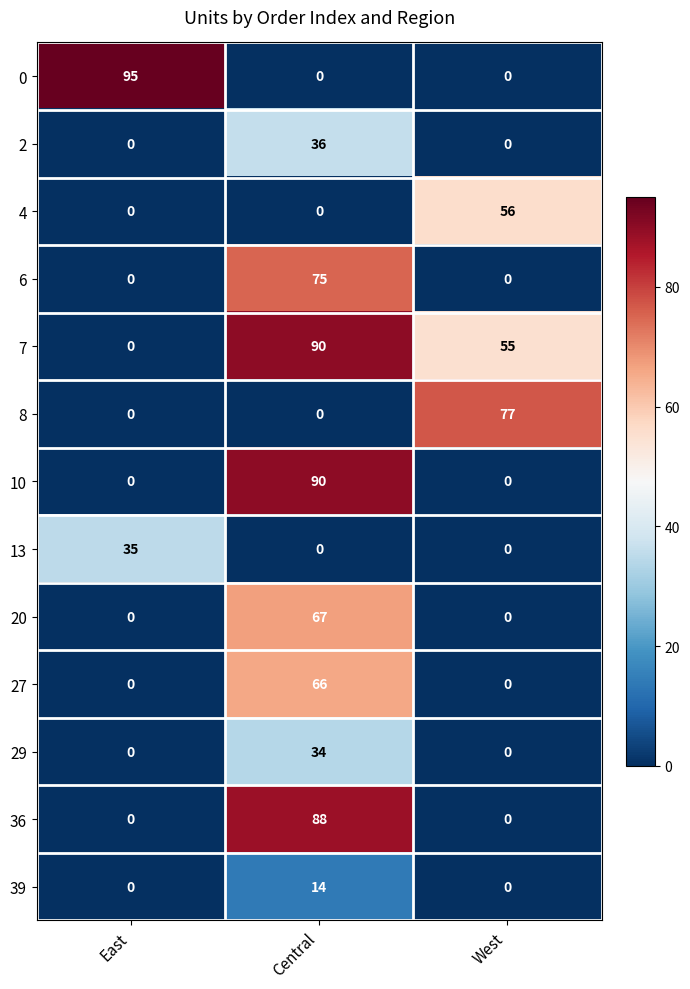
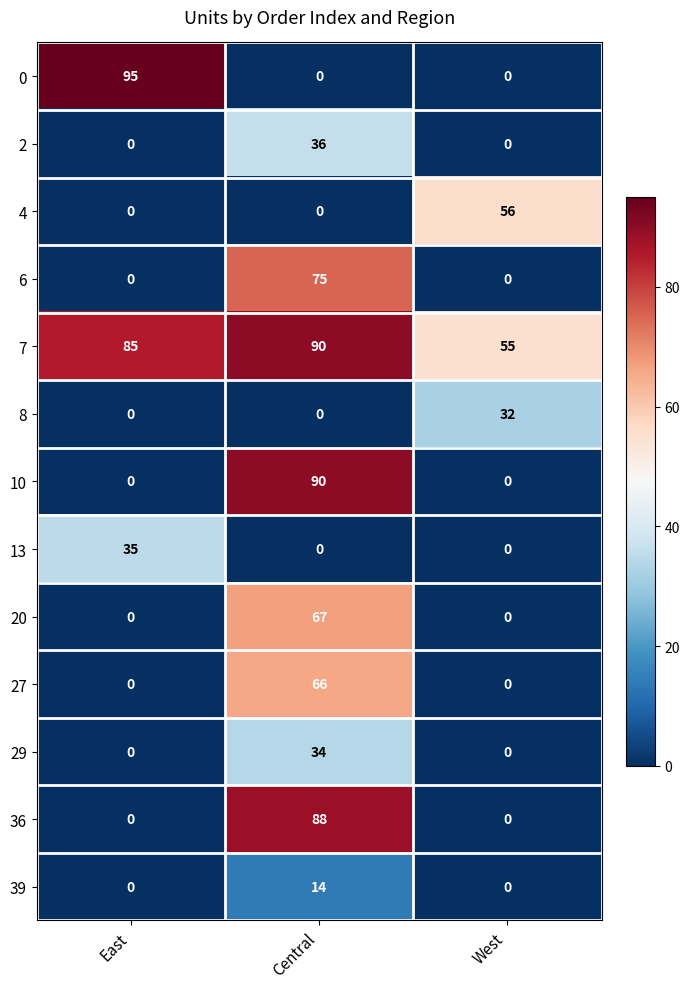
7, East: 0 -> 85
8, West: 77 -> 32
